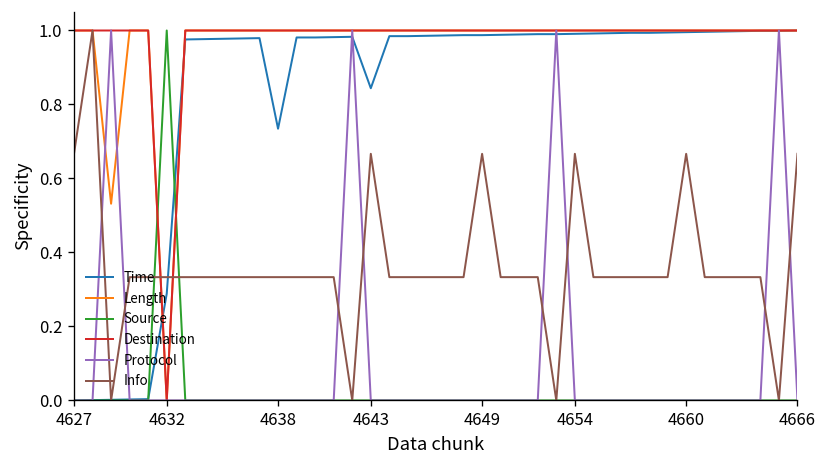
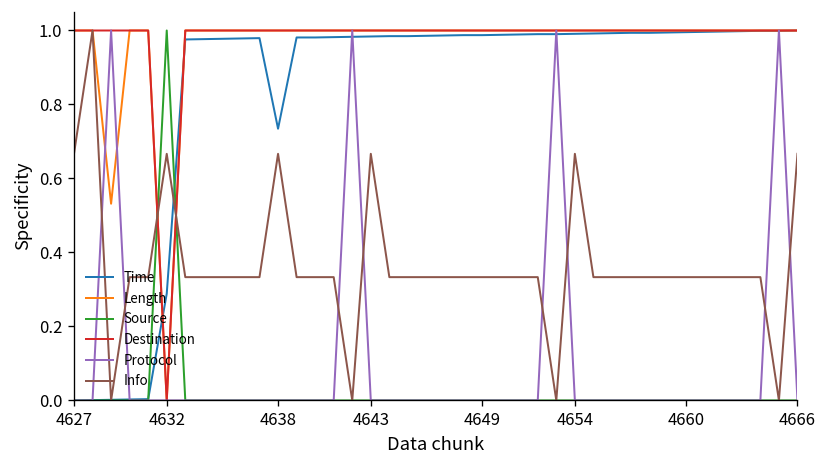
Info, 4632: 0.33 -> 0.67
Info, 4638: 0.33 -> 0.67
Time, 4643: 0.84 -> 0.98
Info, 4649: 0.67 -> 0.33
Info, 4660: 0.67 -> 0.33
